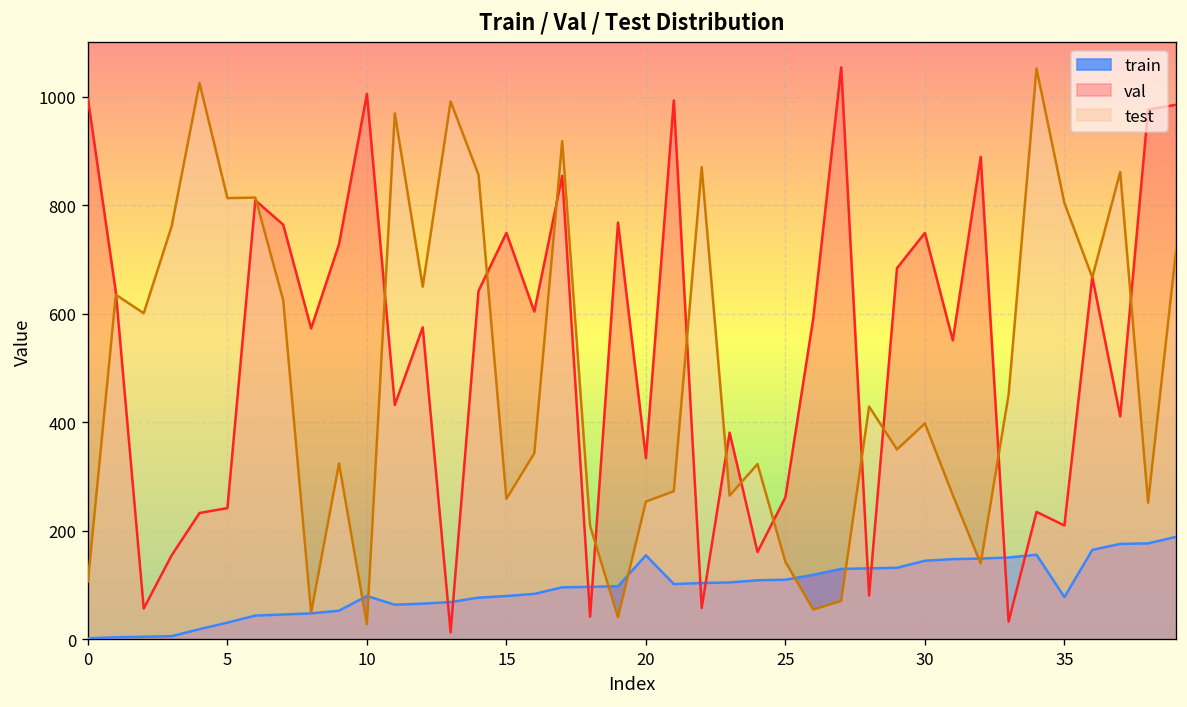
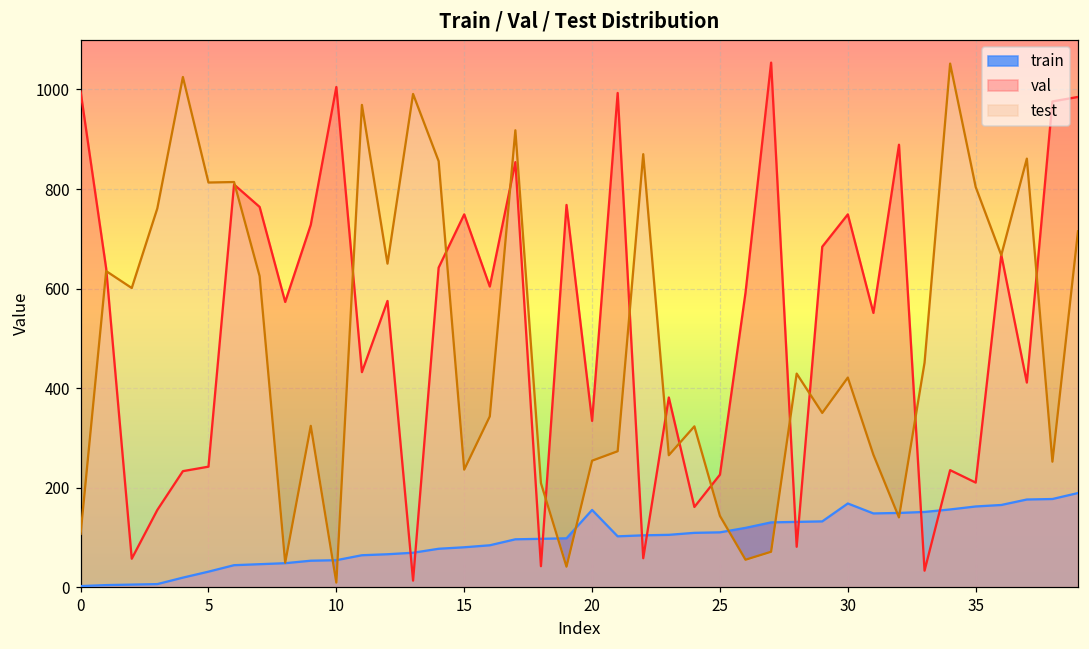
train, 10: 80 -> 50
test, 10: 30 -> 10
test, 15: 260 -> 240
val, 25: 260 -> 230
train, 30: 150 -> 170
test, 30: 400 -> 420
train, 35: 80 -> 160
